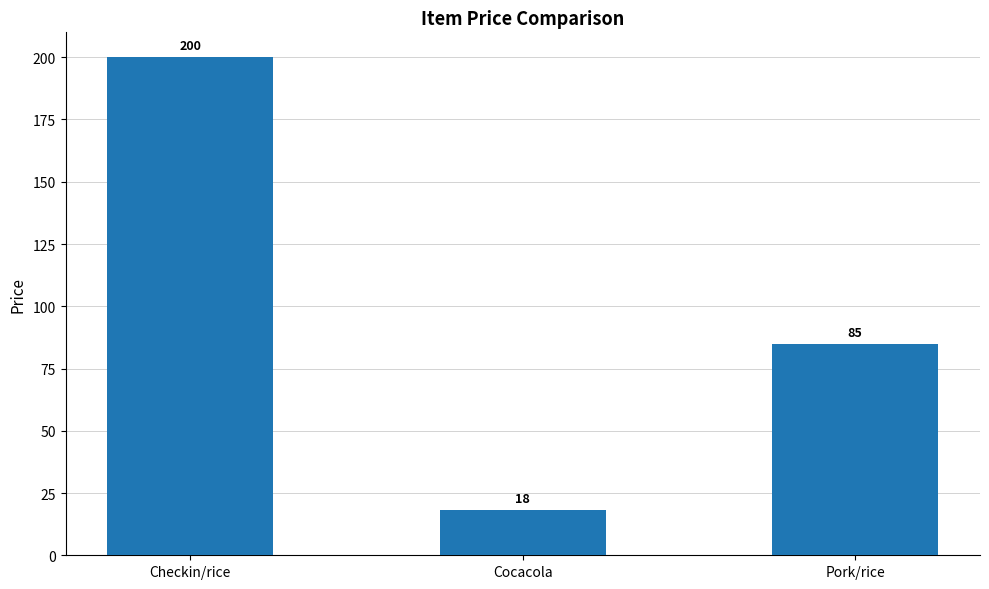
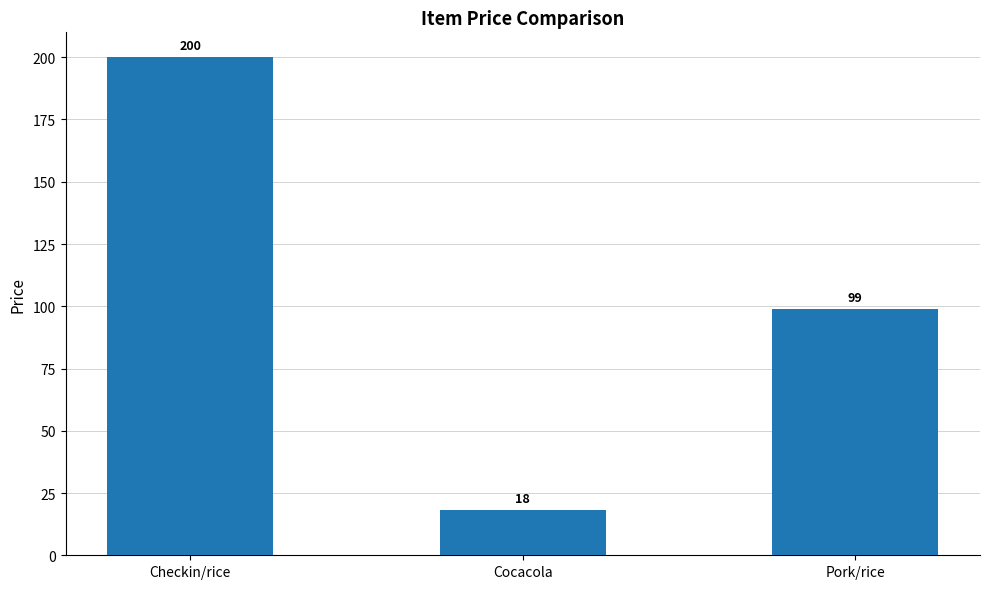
Pork/rice: 85 -> 99
